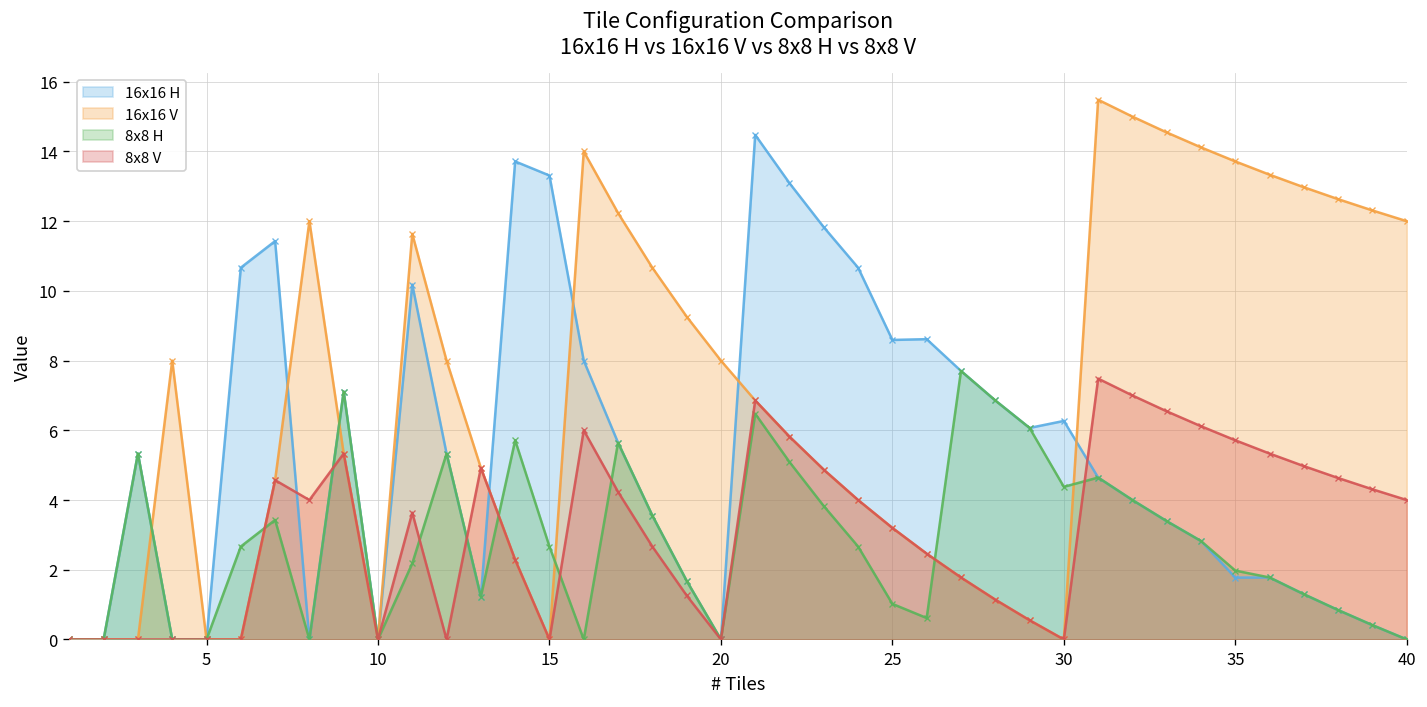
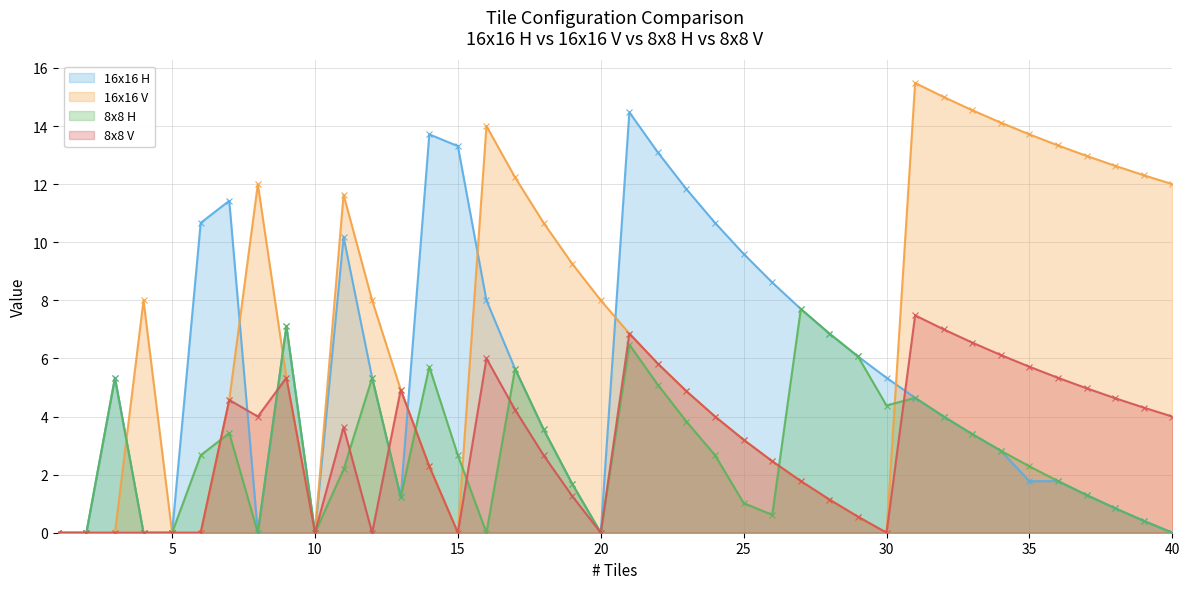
16x16 H, 25: 8.6 -> 9.6
16x16 H, 30: 6.3 -> 5.3
8x8 H, 35: 2.0 -> 2.3
